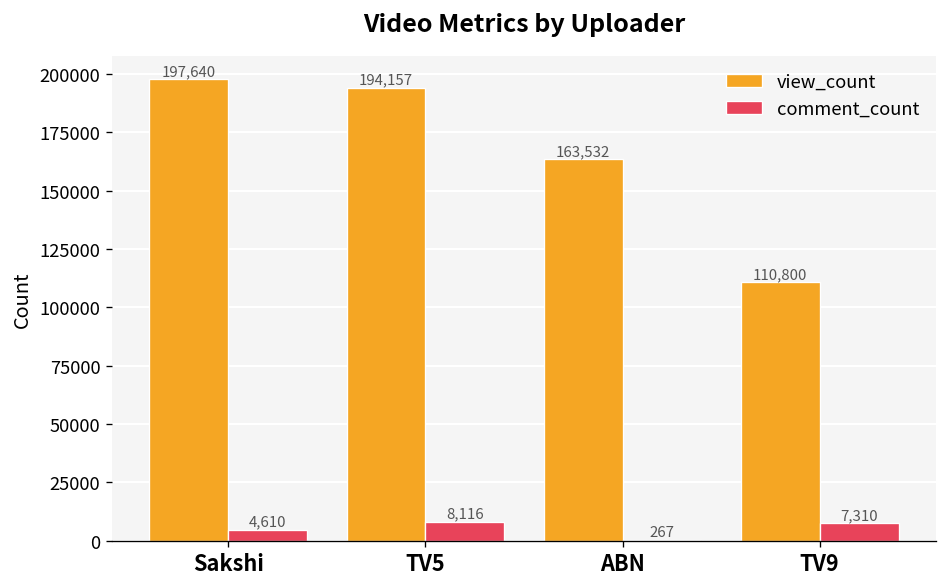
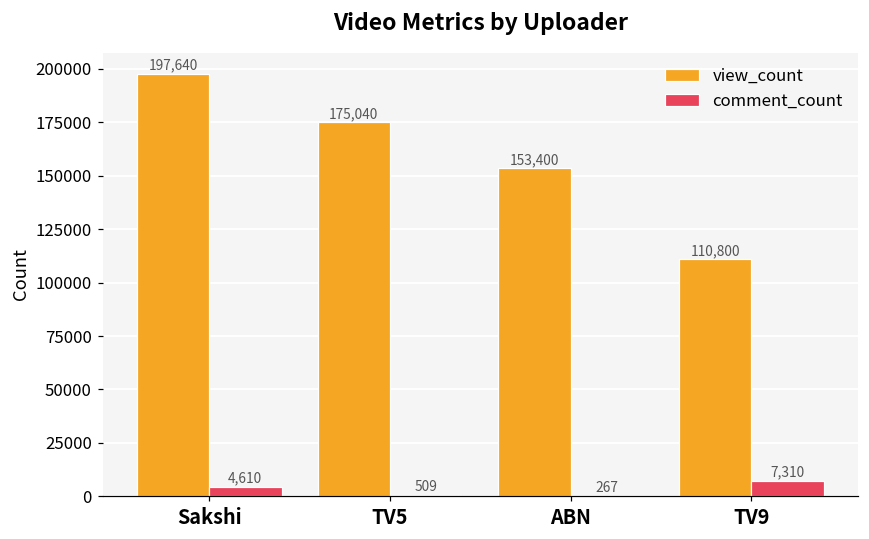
view_count, TV5: 194,157 -> 175,040
comment_count, TV5: 8,116 -> 509
view_count, ABN: 163,532 -> 153,400
